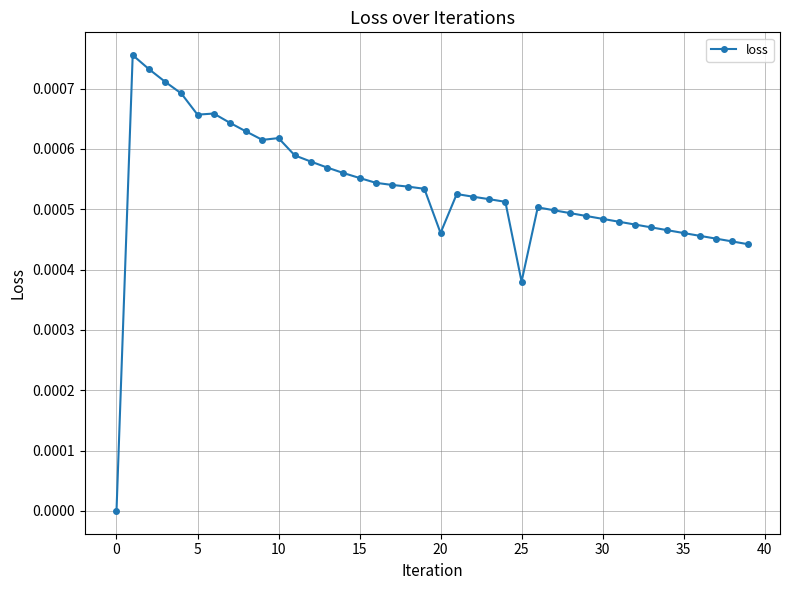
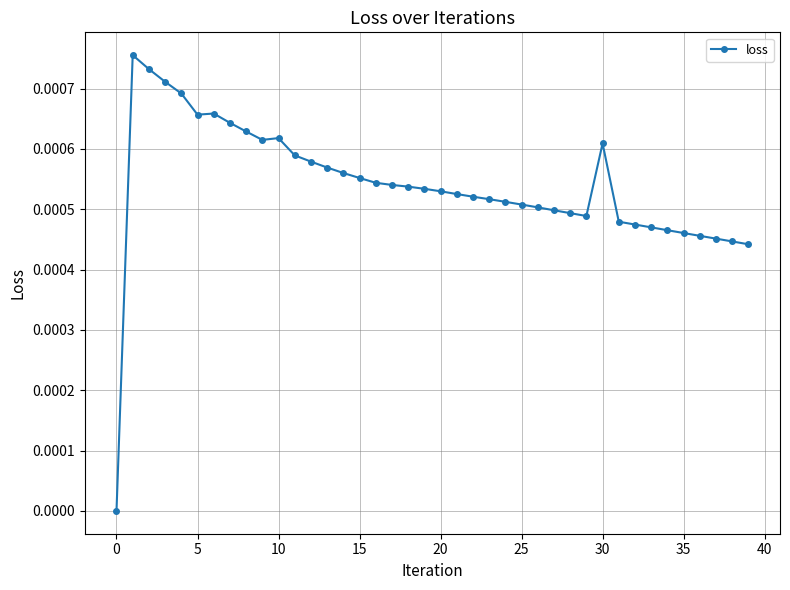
20: 0.00046 -> 0.00053
25: 0.00038 -> 0.00051
30: 0.00048 -> 0.00061
